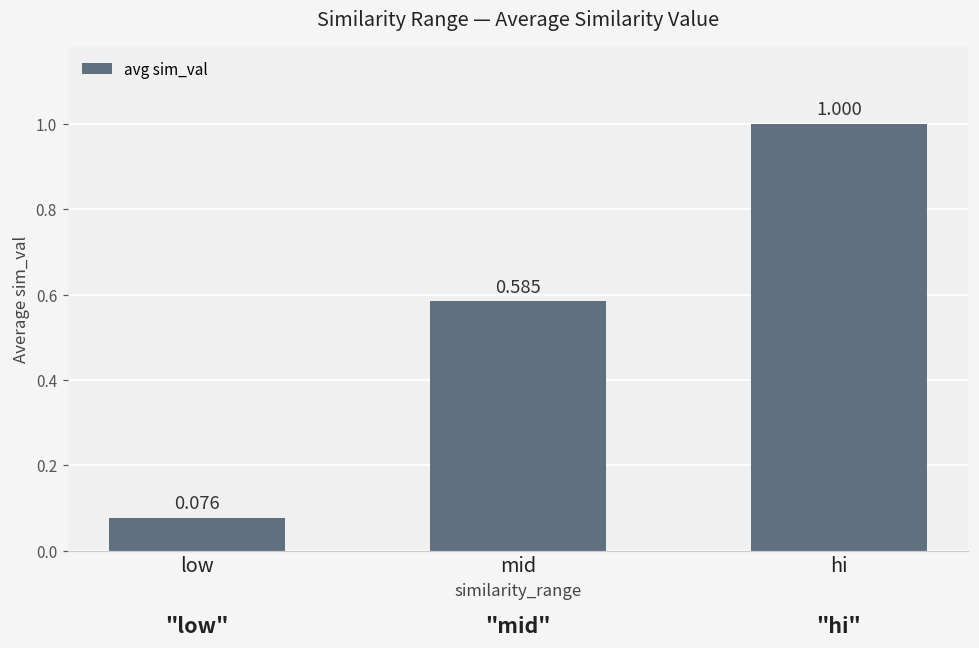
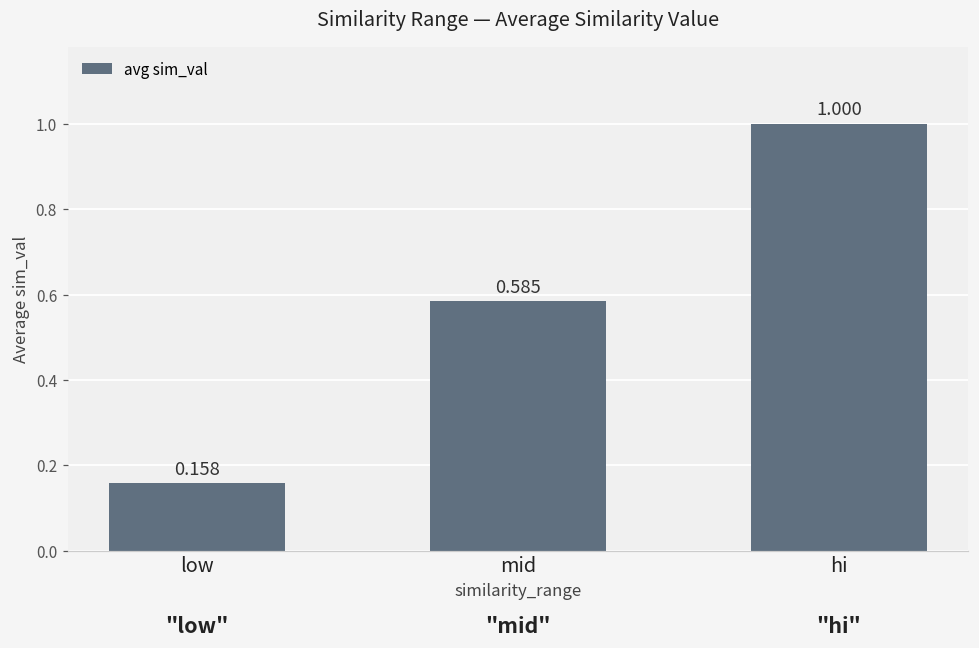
low: 0.076 -> 0.158
